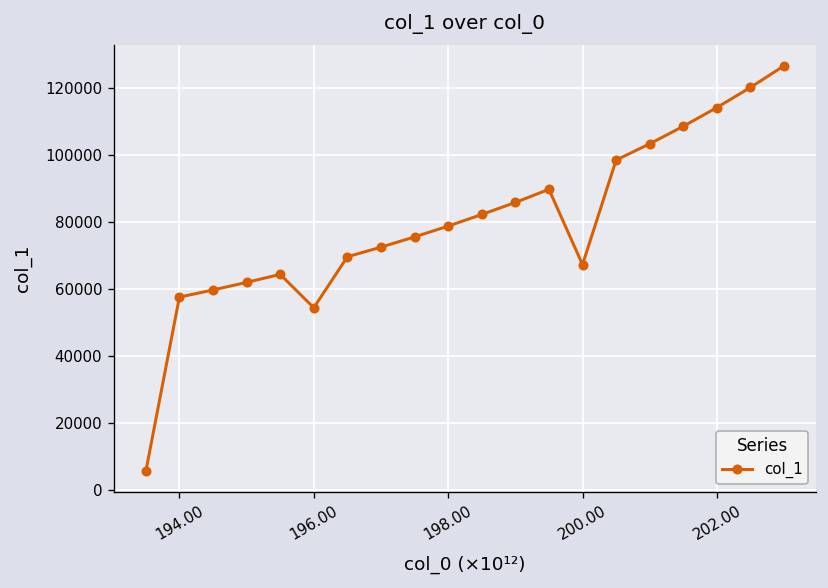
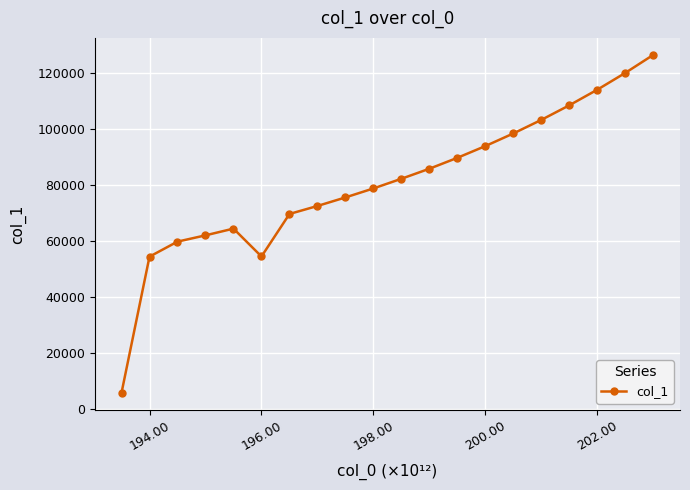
194.00: 58000 -> 54000
200.00: 67000 -> 94000
